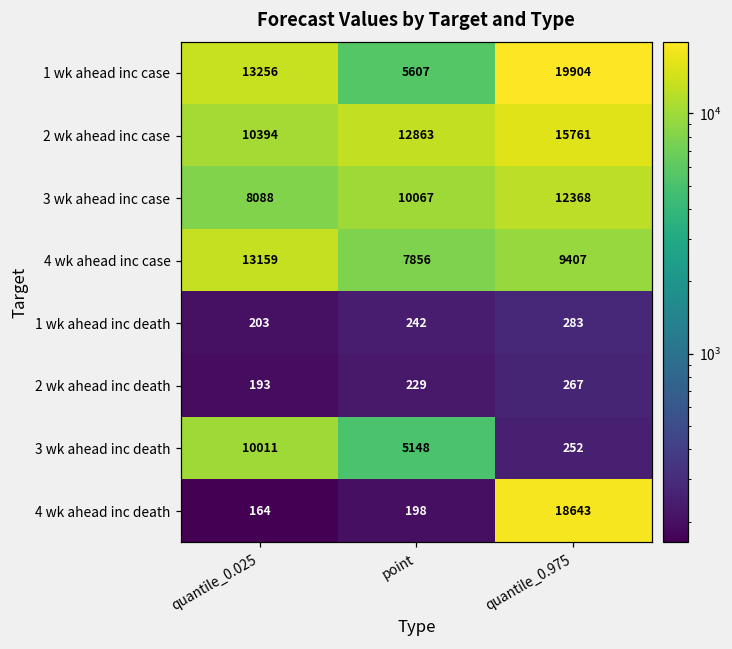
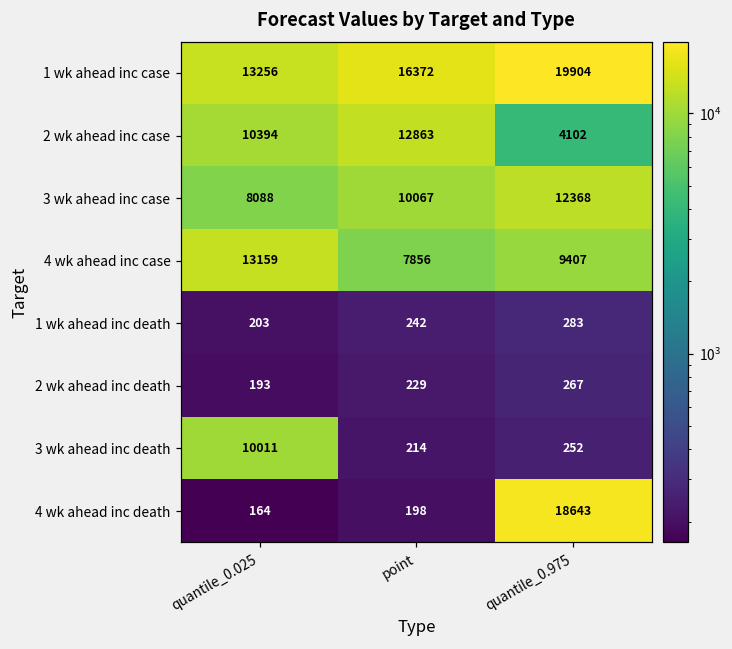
1 wk ahead inc case, point: 5607 -> 16372
2 wk ahead inc case, quantile_0.975: 15761 -> 4102
3 wk ahead inc death, point: 5148 -> 214
